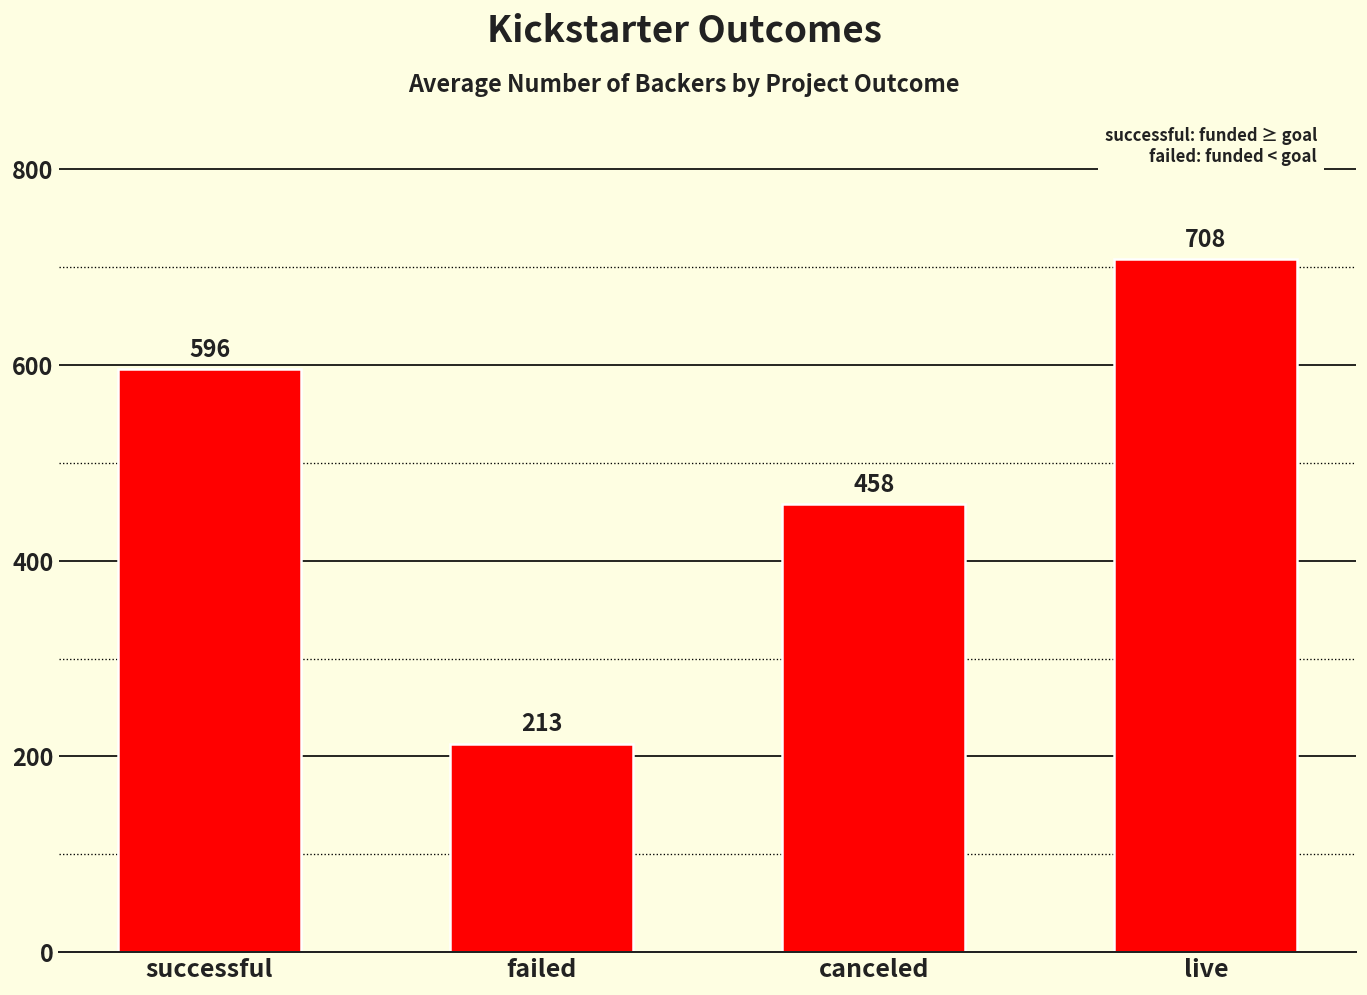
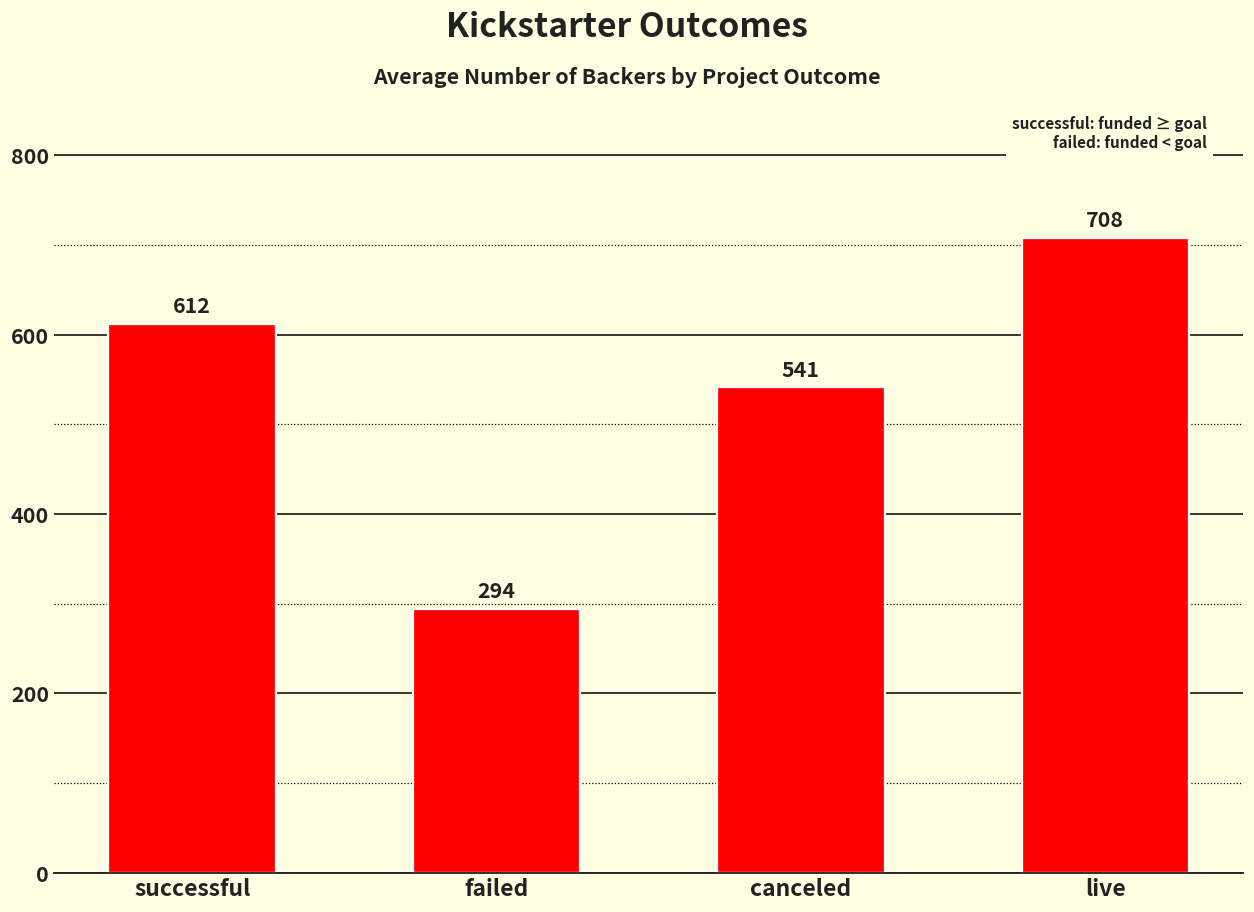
successful: 596 -> 612
failed: 213 -> 294
canceled: 458 -> 541
